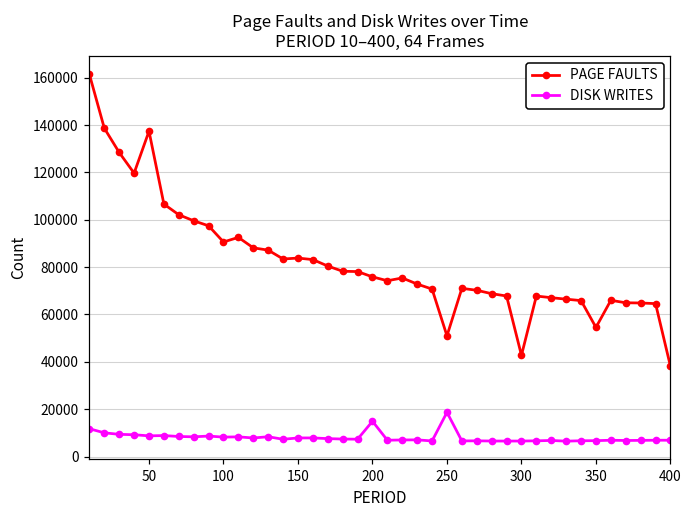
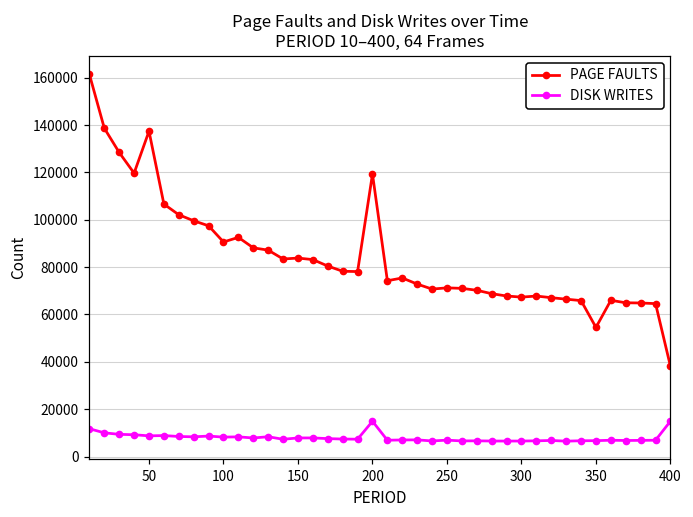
PAGE FAULTS, 200: 76000 -> 119000
PAGE FAULTS, 250: 51000 -> 71000
DISK WRITES, 250: 19000 -> 7000
PAGE FAULTS, 300: 43000 -> 67000
DISK WRITES, 400: 7000 -> 15000
